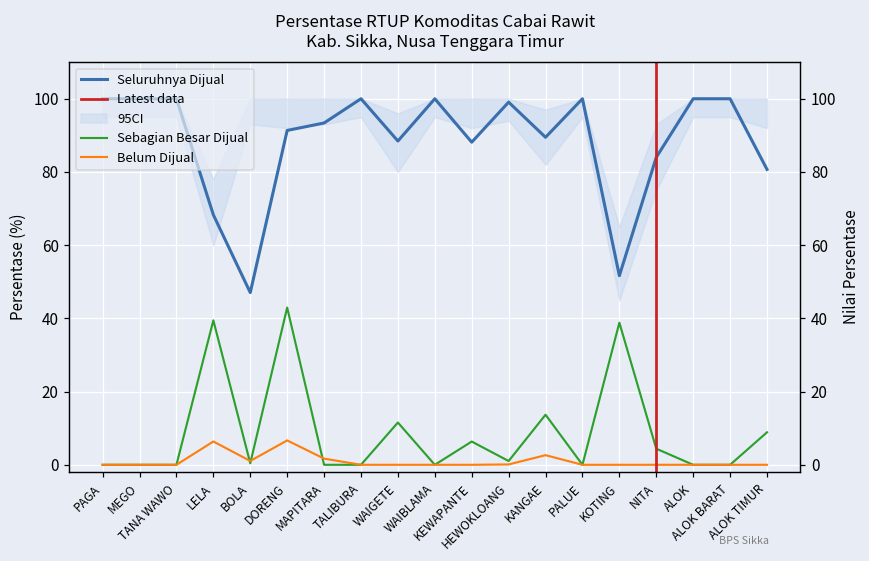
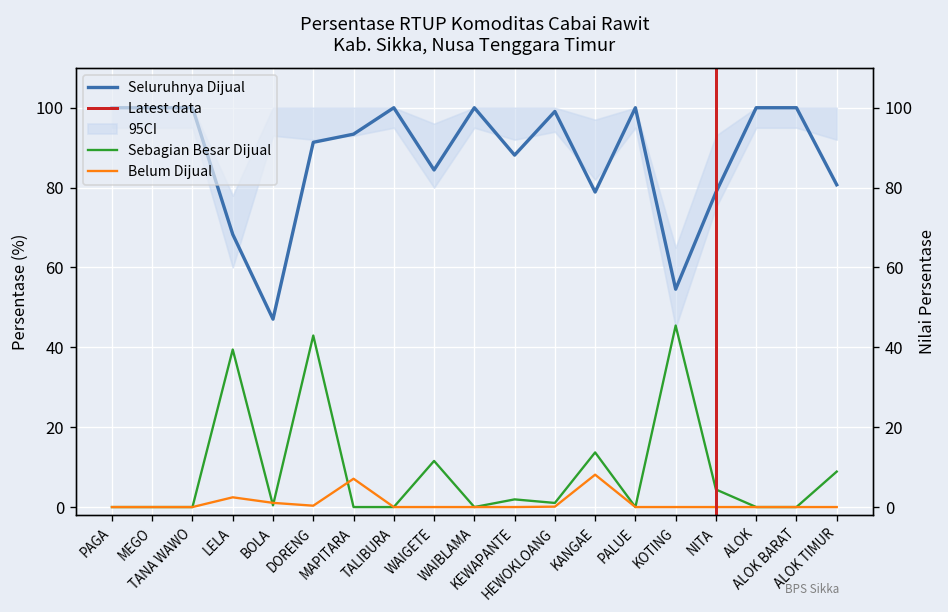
Belum Dijual, LELA: 6 -> 2
Belum Dijual, DORENG: 7 -> 0
Belum Dijual, MAPITARA: 2 -> 7
Seluruhnya Dijual, WAIGETE: 88 -> 84
Sebagian Besar Dijual, KEWAPANTE: 6 -> 2
Seluruhnya Dijual, KANGAE: 89 -> 79
Belum Dijual, KANGAE: 3 -> 8
Seluruhnya Dijual, KOTING: 52 -> 55
Sebagian Besar Dijual, KOTING: 39 -> 45
Seluruhnya Dijual, NITA: 84 -> 79
